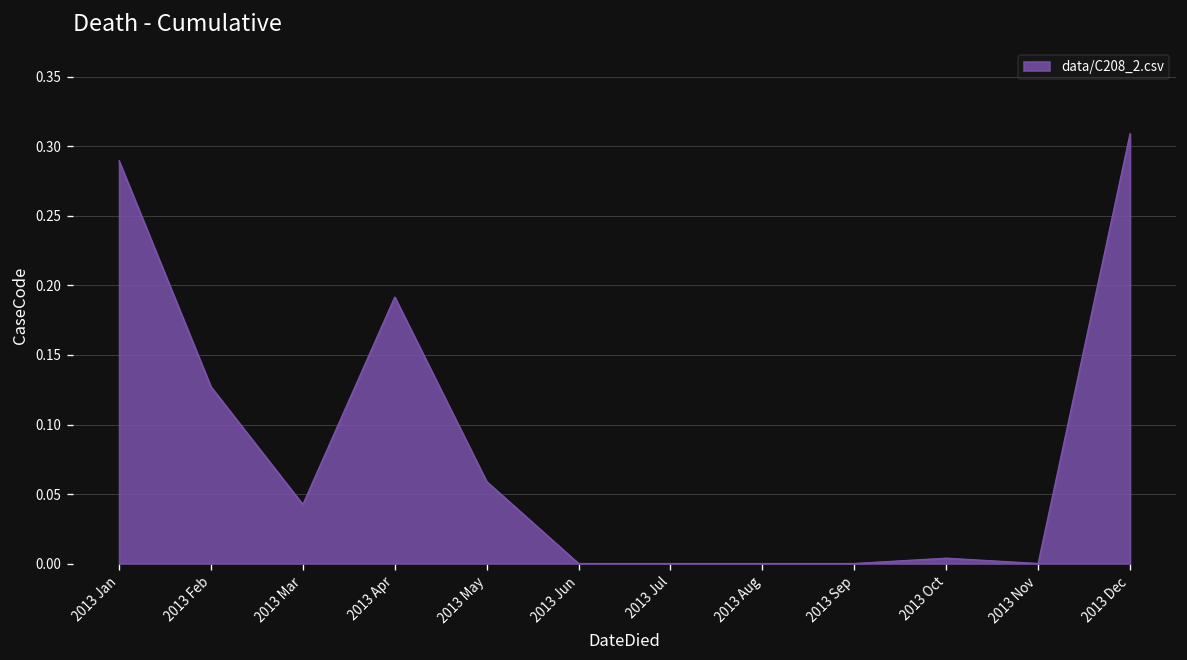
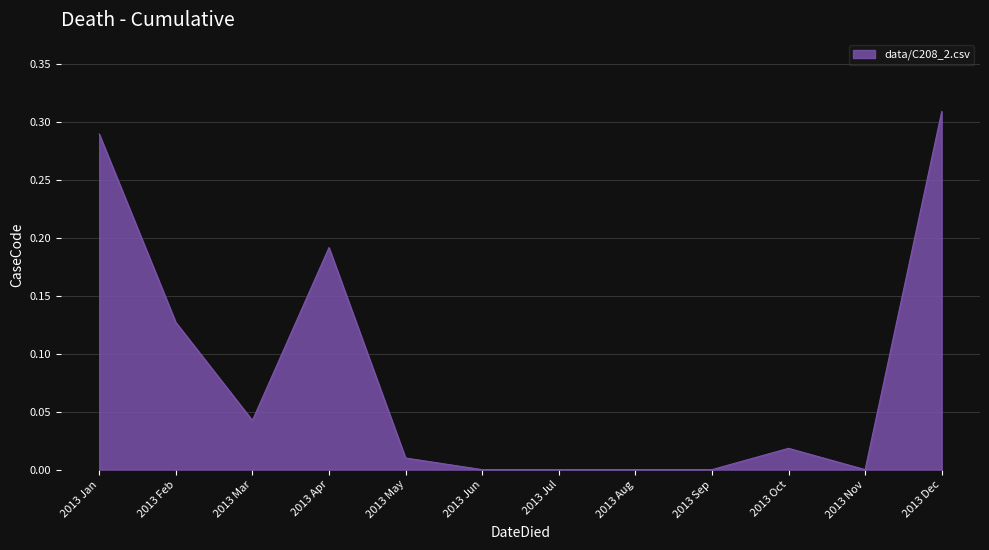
2013 May: 0.059 -> 0.010
2013 Oct: 0.004 -> 0.018
